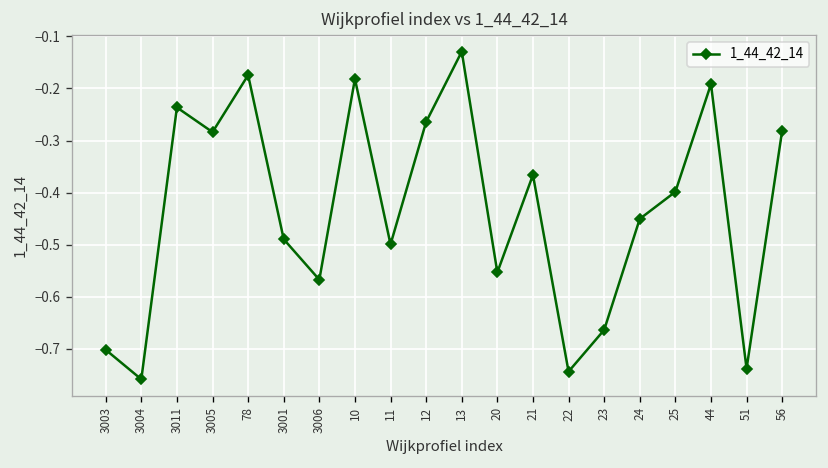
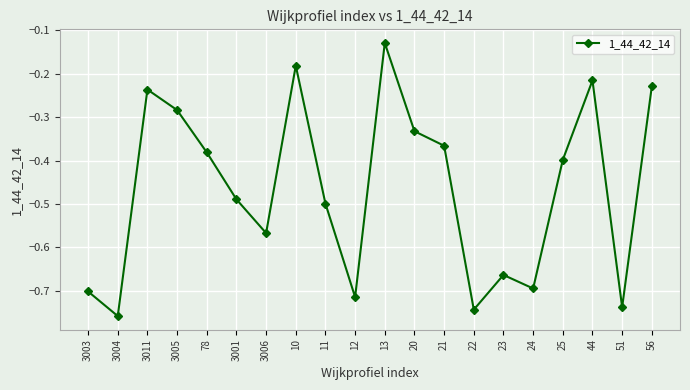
78: -0.17 -> -0.38
12: -0.26 -> -0.71
20: -0.55 -> -0.33
24: -0.45 -> -0.69
44: -0.19 -> -0.22
56: -0.28 -> -0.23
